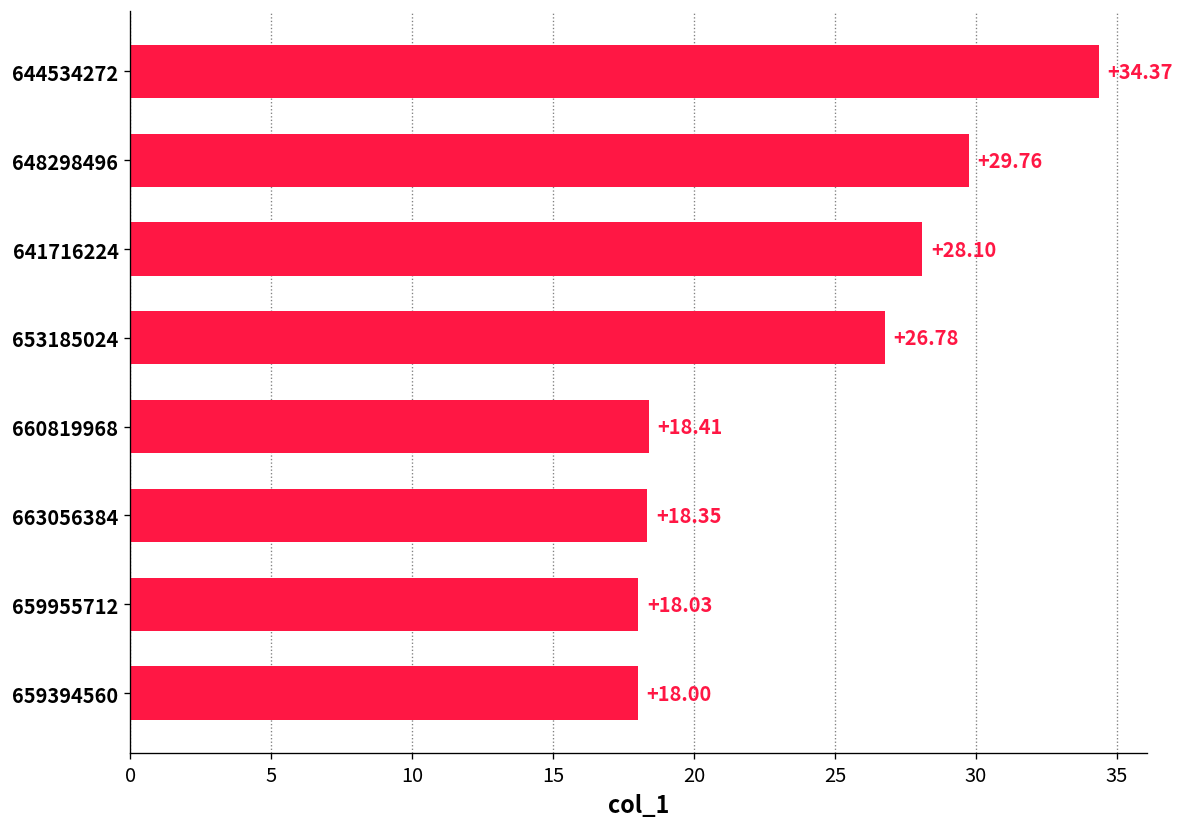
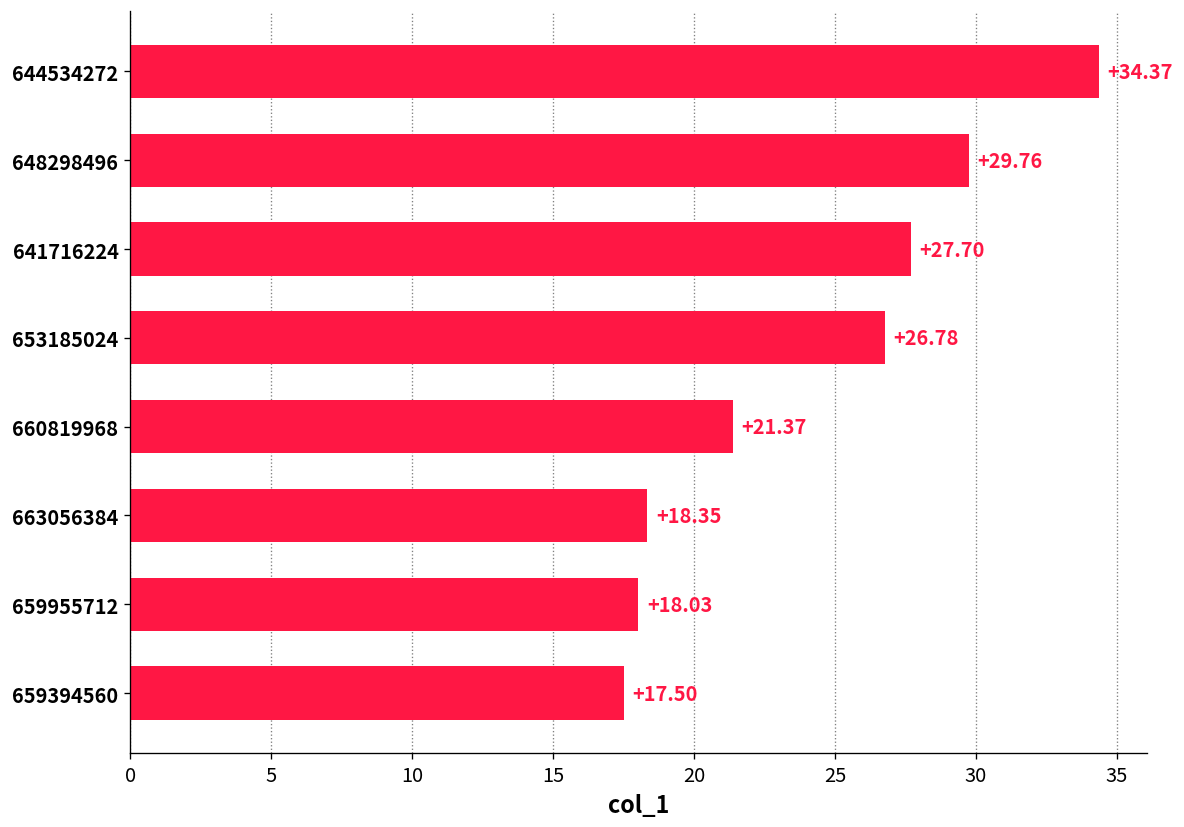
641716224: +28.10 -> +27.70
660819968: +18.41 -> +21.37
659394560: +18.00 -> +17.50
